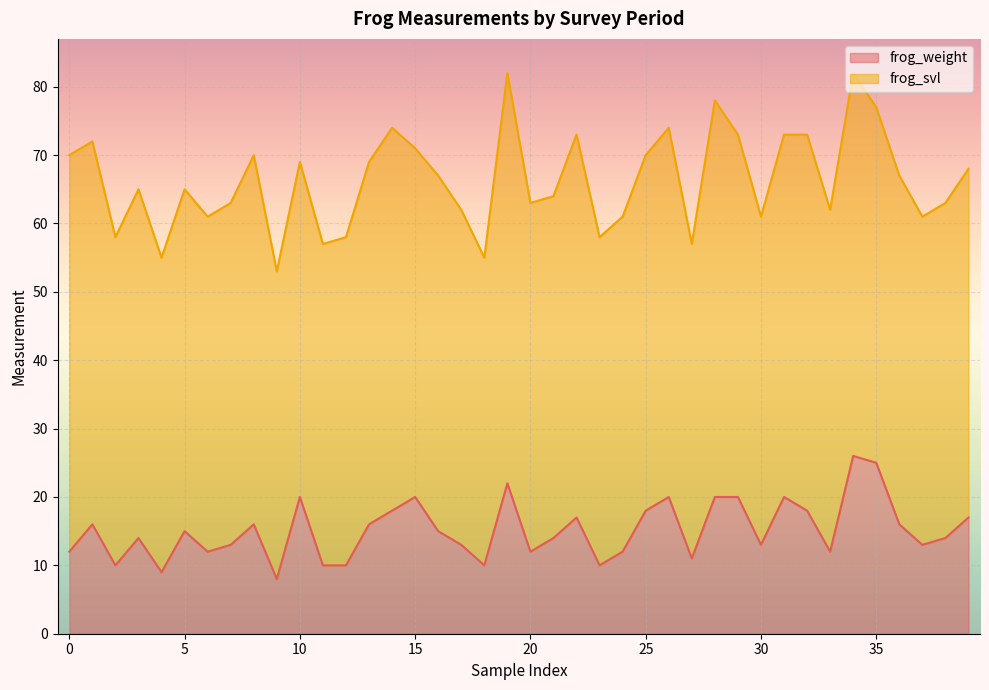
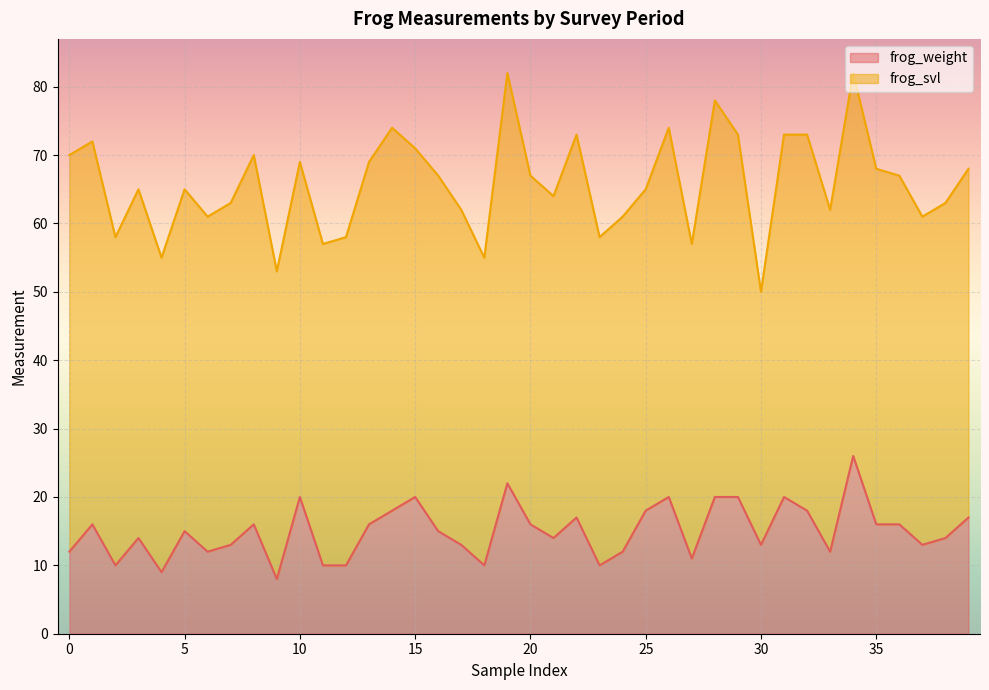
frog_weight, 20: 12 -> 16
frog_svl, 25: 52 -> 47
frog_svl, 30: 48 -> 37
frog_weight, 35: 25 -> 16
